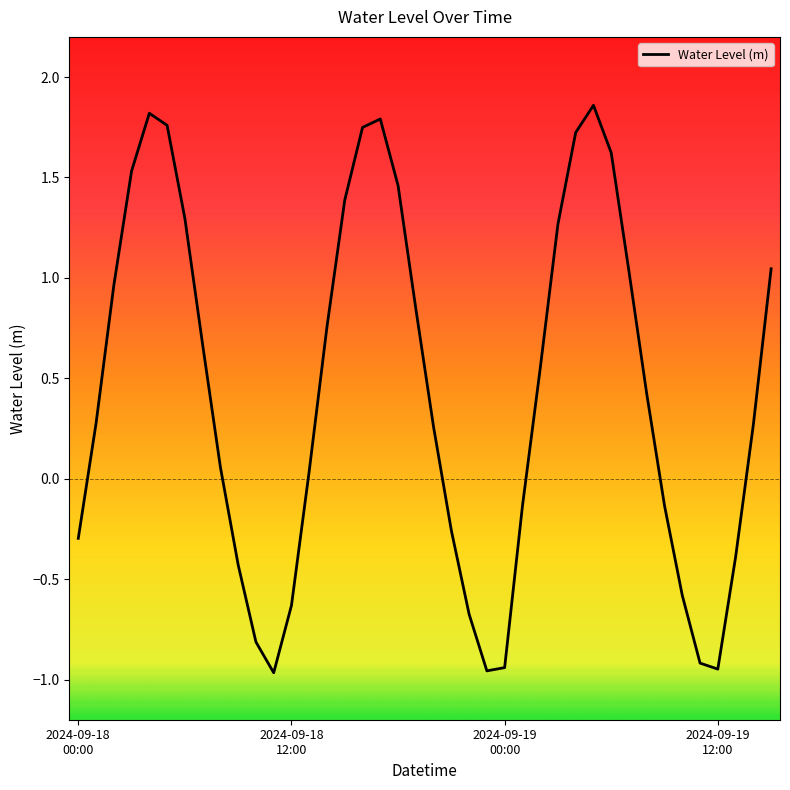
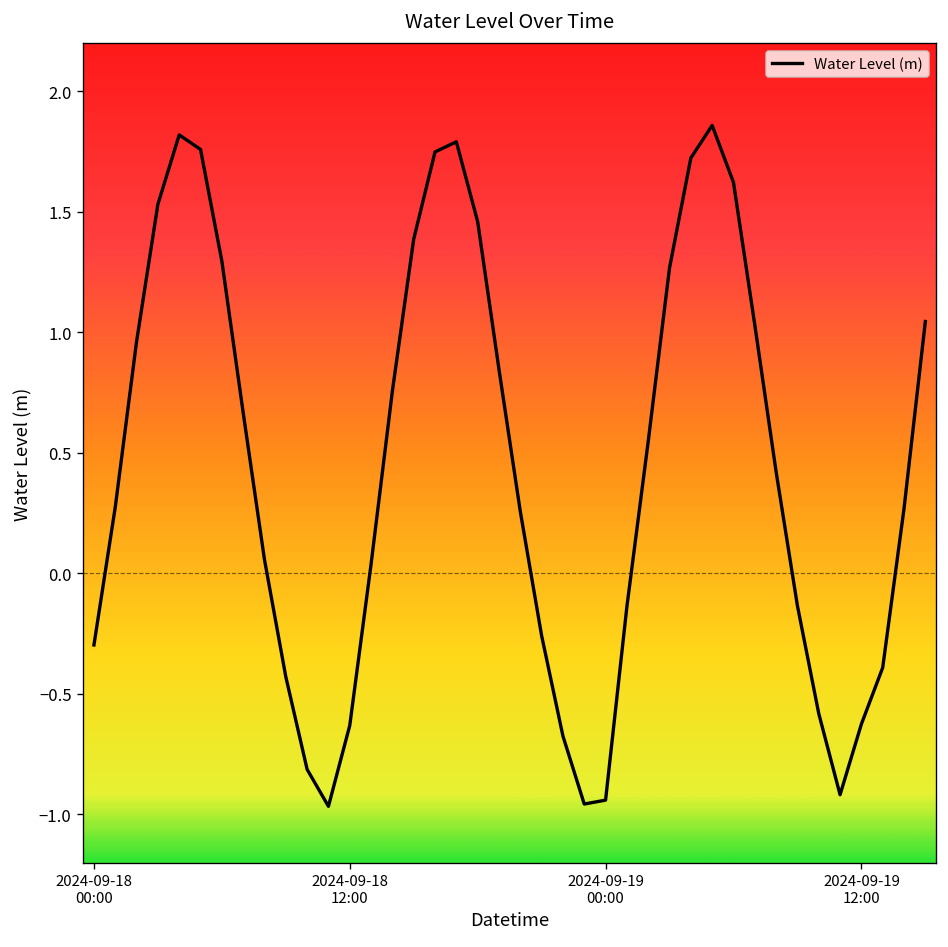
2024-09-19 12:00: -0.95 -> -0.63
